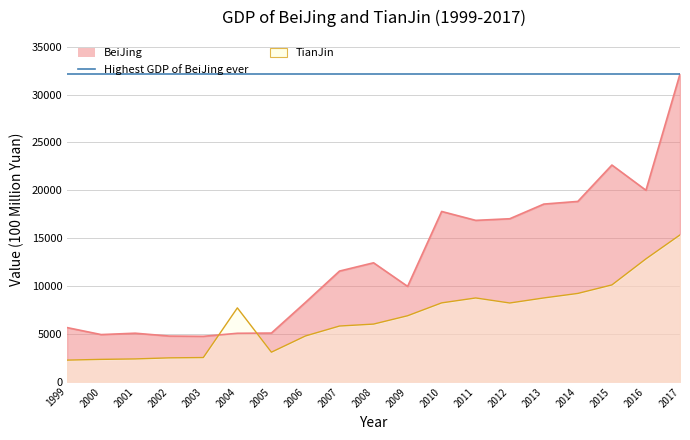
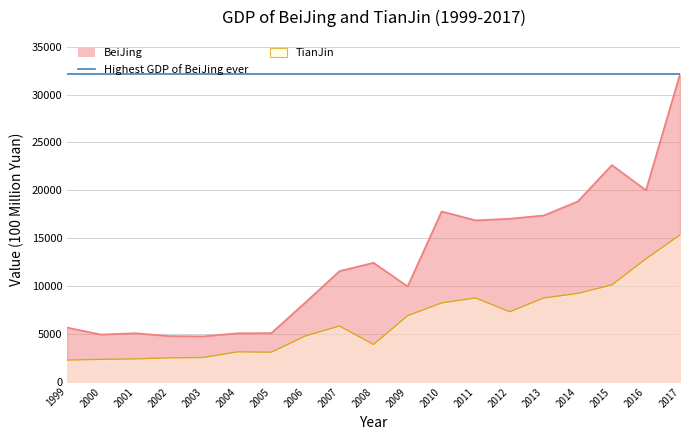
TianJin, 2004: 8000 -> 3000
TianJin, 2008: 6000 -> 4000
TianJin, 2012: 8000 -> 7000
BeiJing, 2013: 19000 -> 17000
